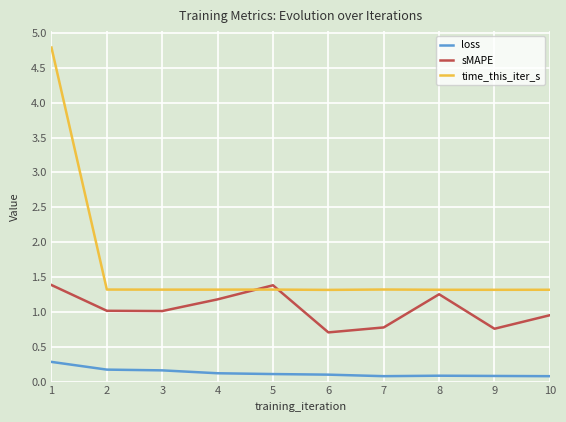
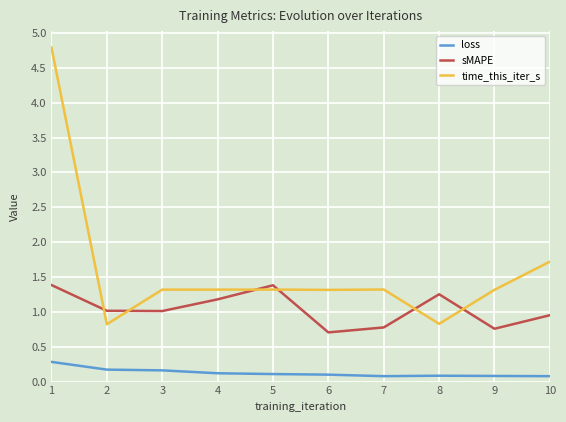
time_this_iter_s, 2: 1.3 -> 0.8
time_this_iter_s, 8: 1.3 -> 0.8
time_this_iter_s, 10: 1.3 -> 1.7
